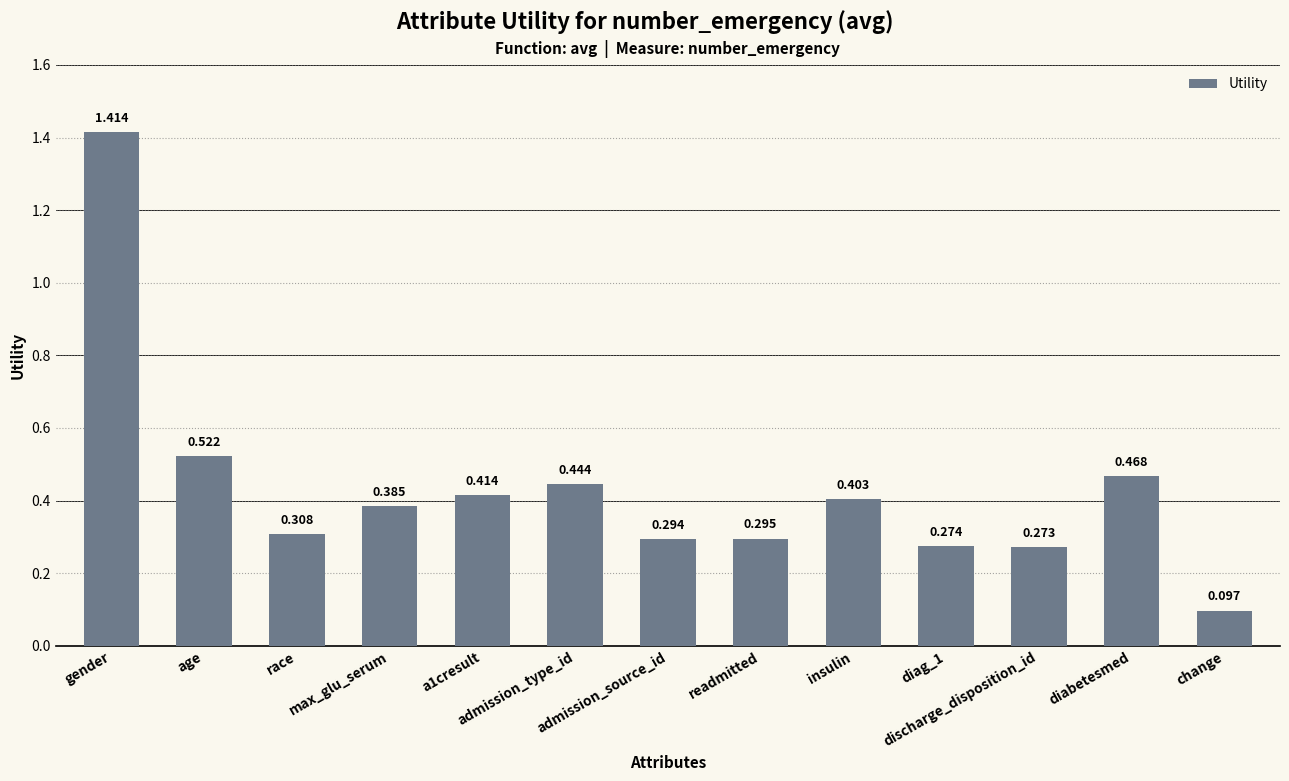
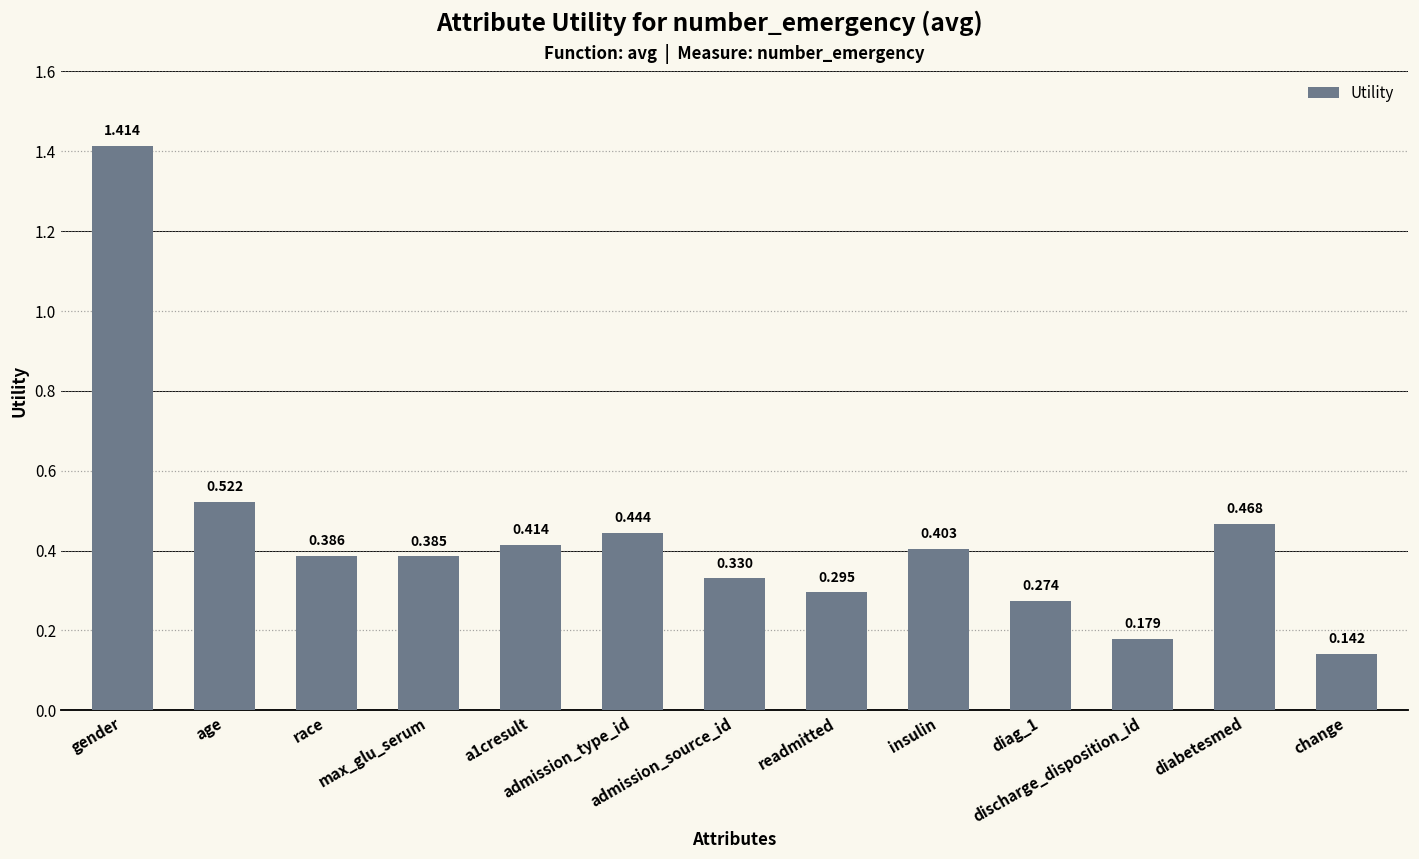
race: 0.308 -> 0.386
admission_source_id: 0.294 -> 0.330
discharge_disposition_id: 0.273 -> 0.179
change: 0.097 -> 0.142
